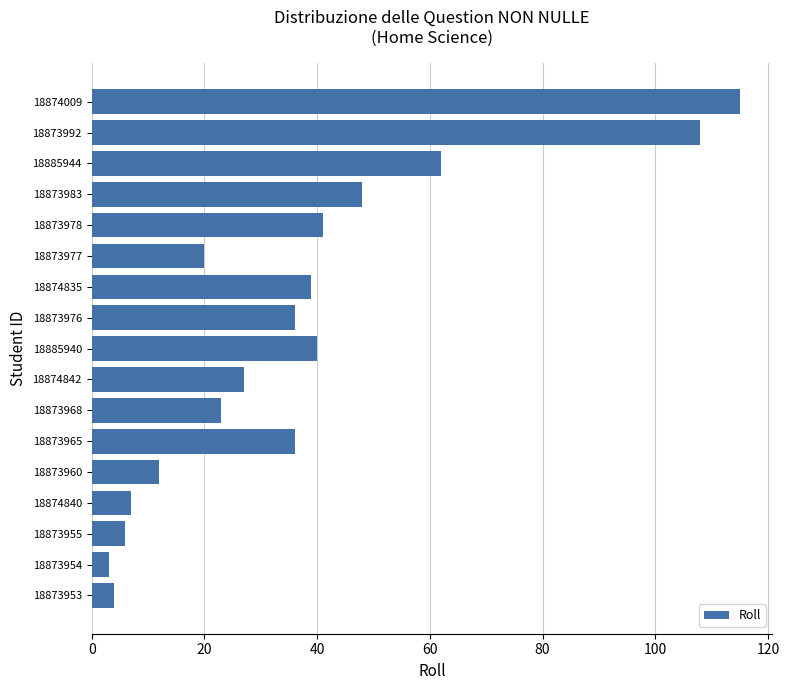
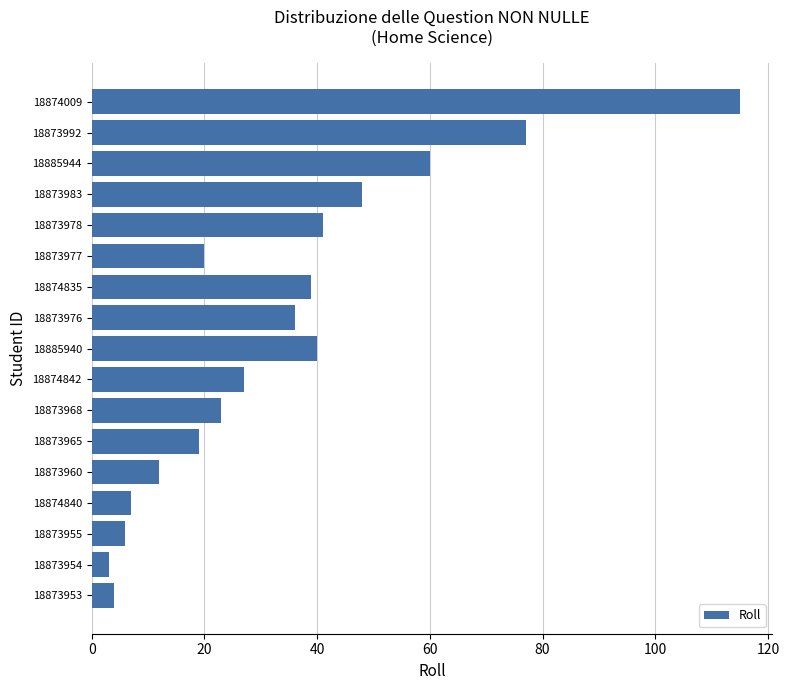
18873992: 108 -> 77
18885944: 62 -> 60
18873965: 36 -> 19
